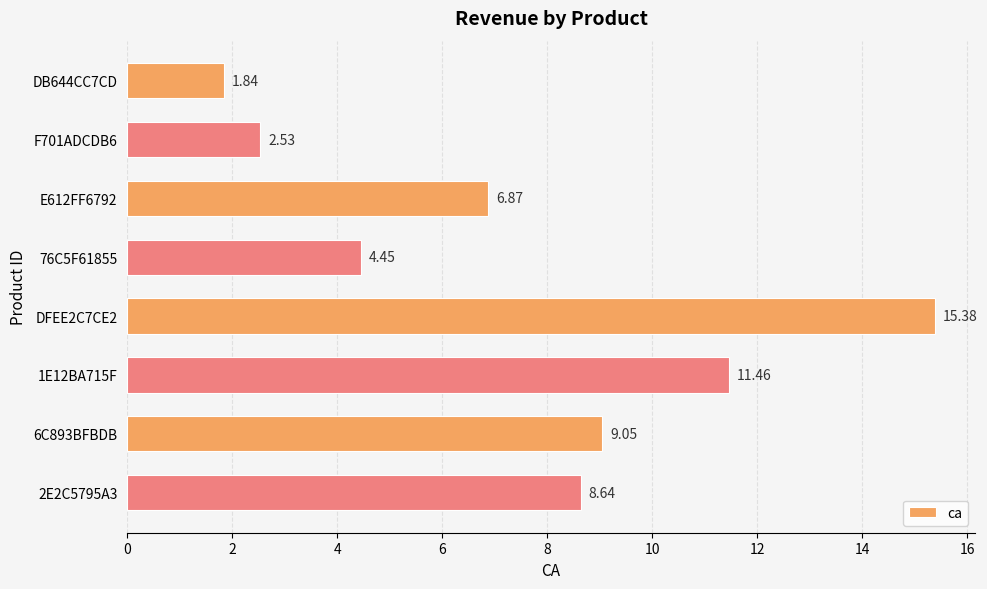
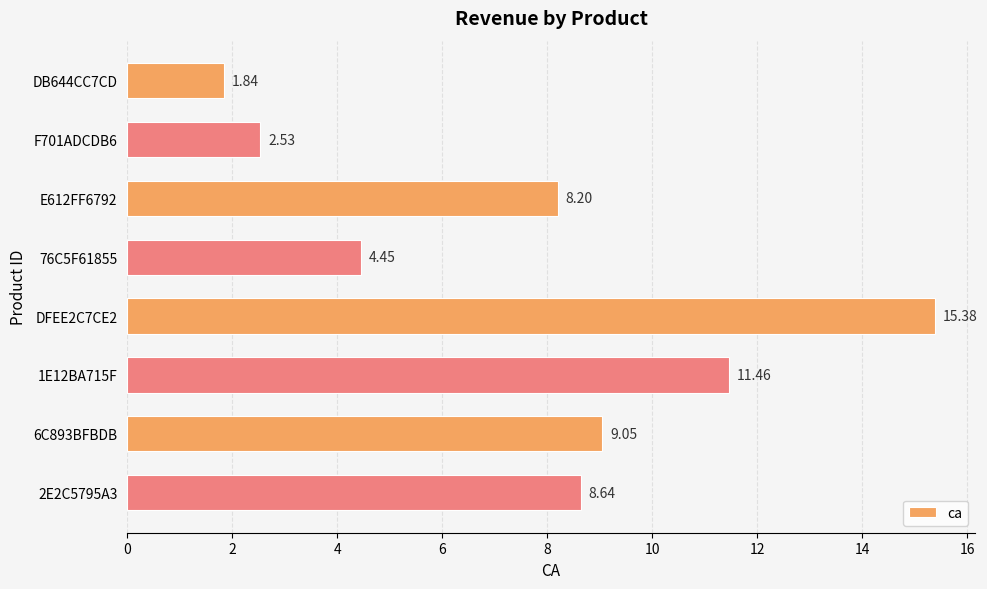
E612FF6792: 6.87 -> 8.20
